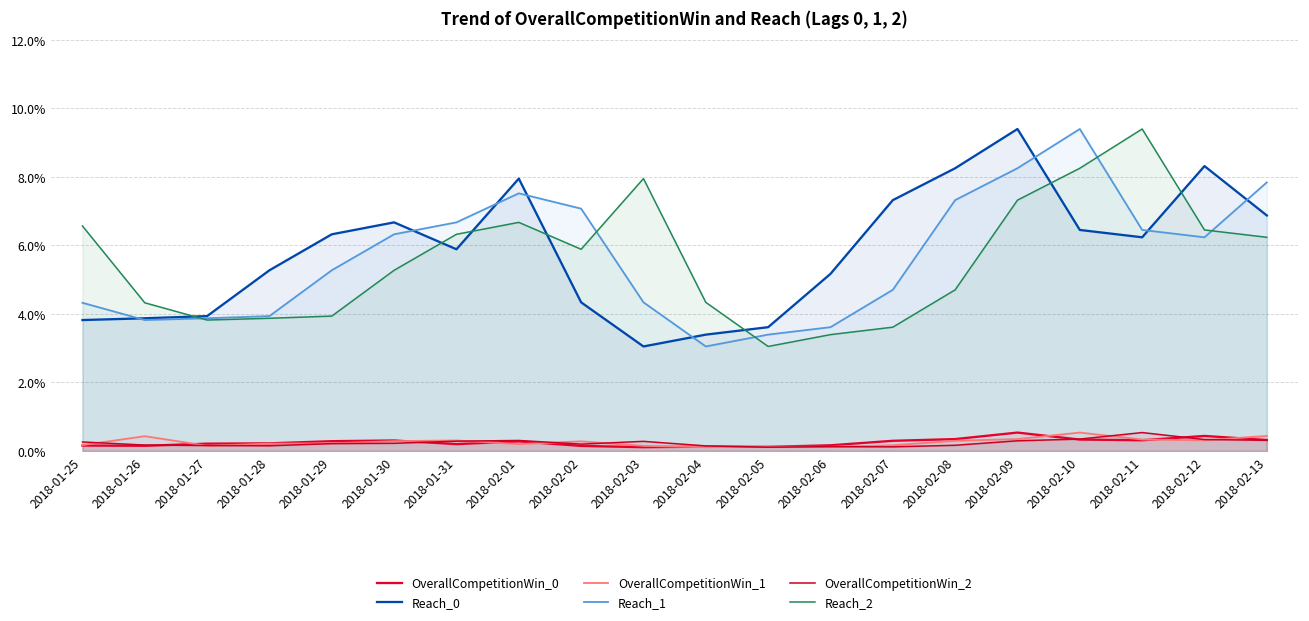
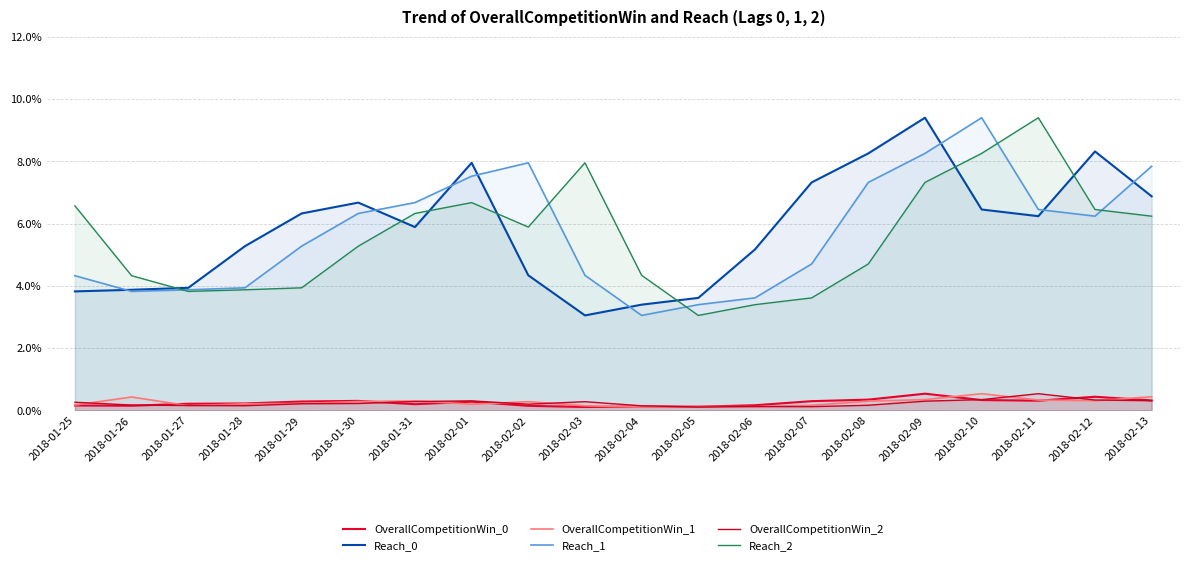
Reach_1, 2018-02-02: 7.1% -> 7.9%
